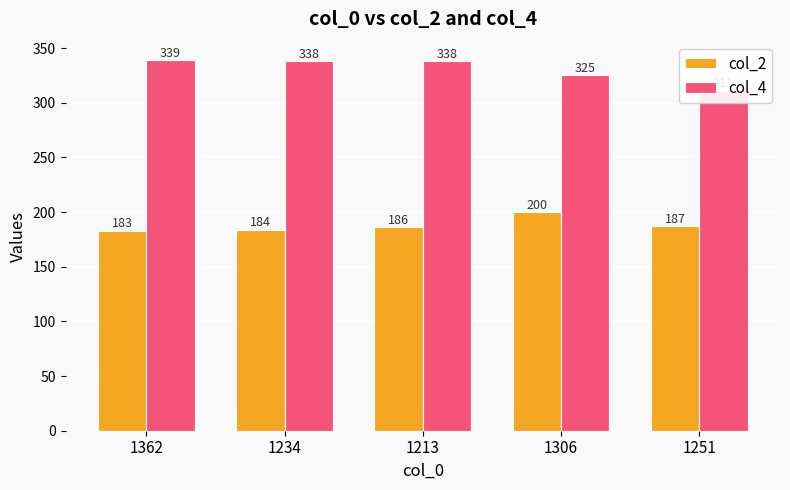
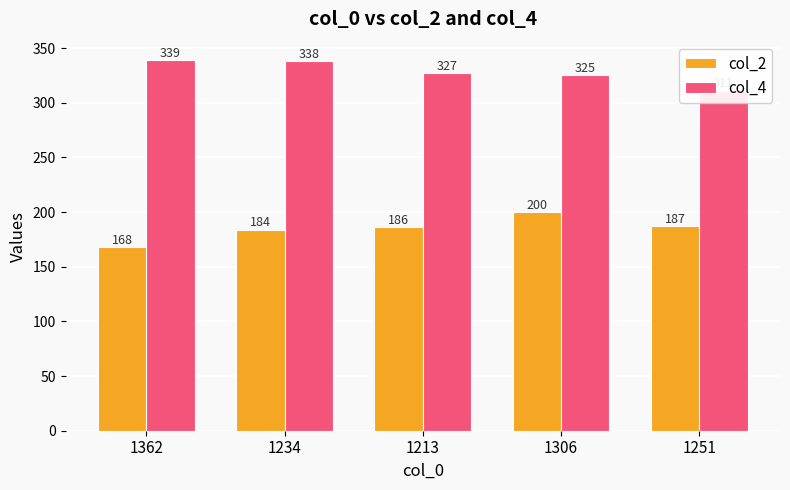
col_2, 1362: 183 -> 168
col_4, 1213: 338 -> 327
